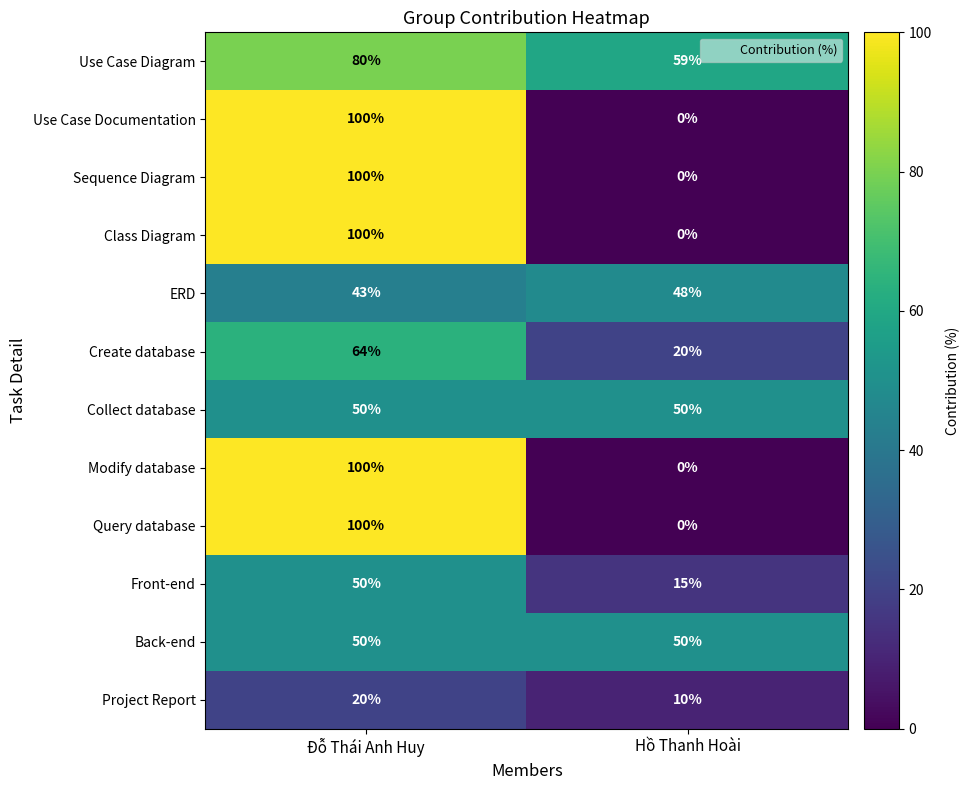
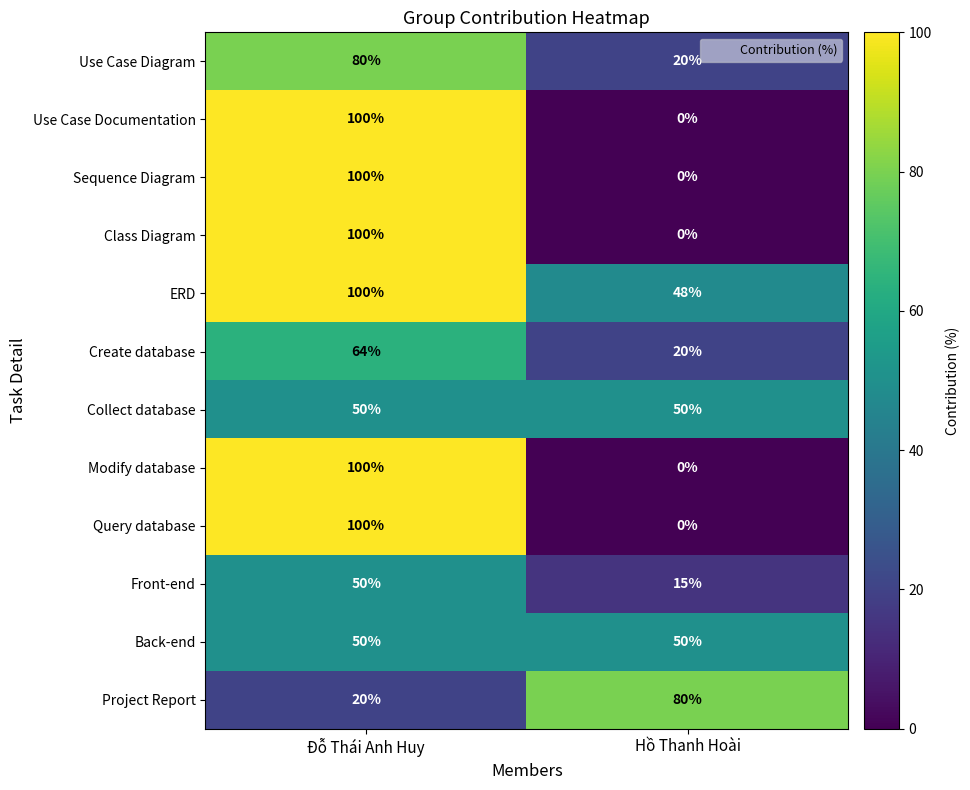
Use Case Diagram, Hồ Thanh Hoài: 59% -> 20%
ERD, Đỗ Thái Anh Huy: 43% -> 100%
Project Report, Hồ Thanh Hoài: 10% -> 80%
